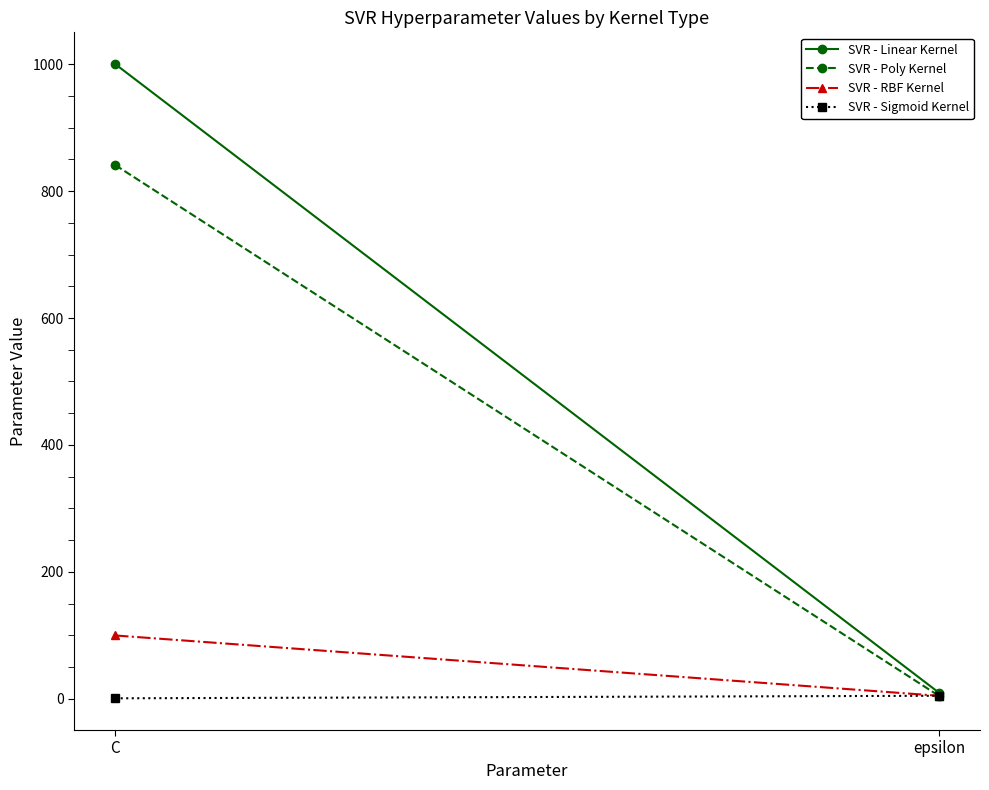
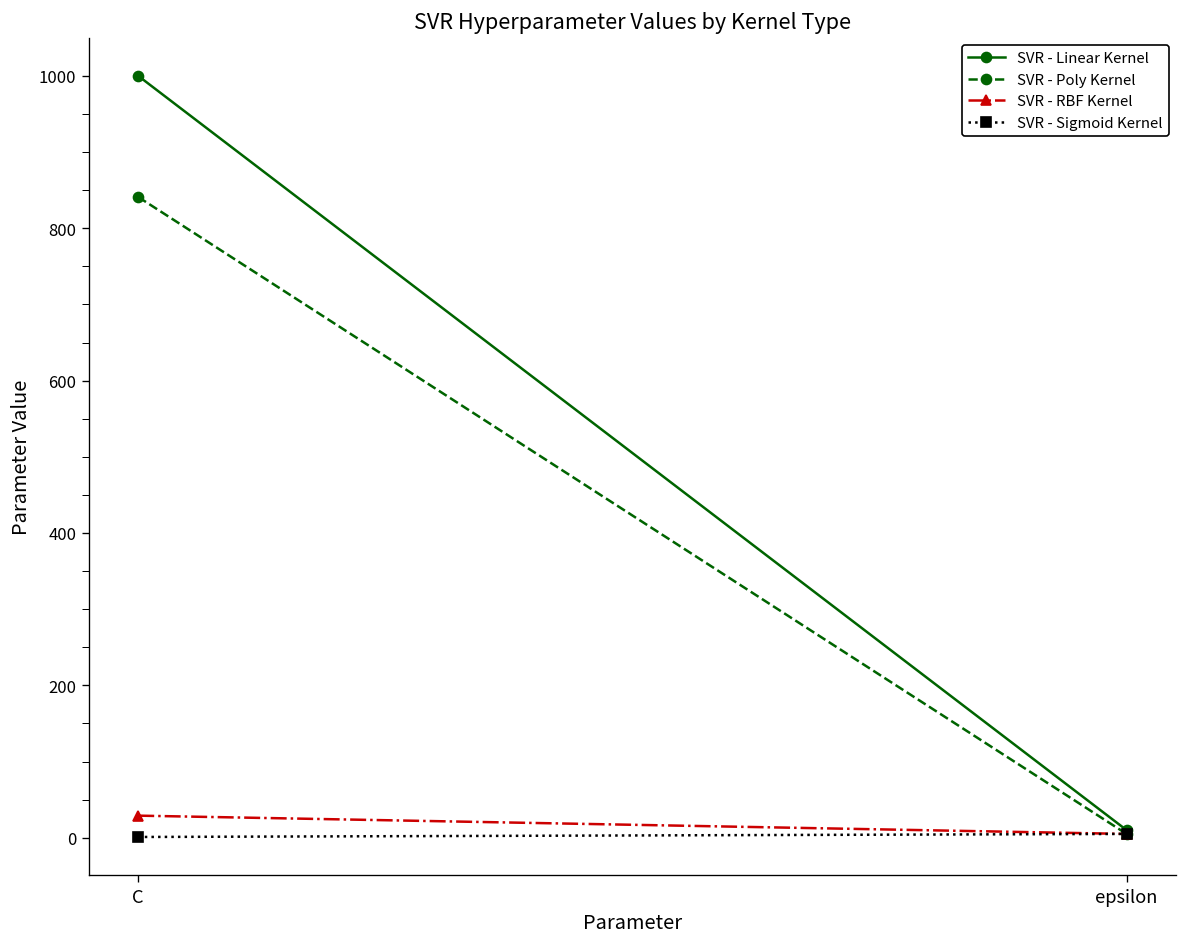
SVR - RBF Kernel, C: 100 -> 30
